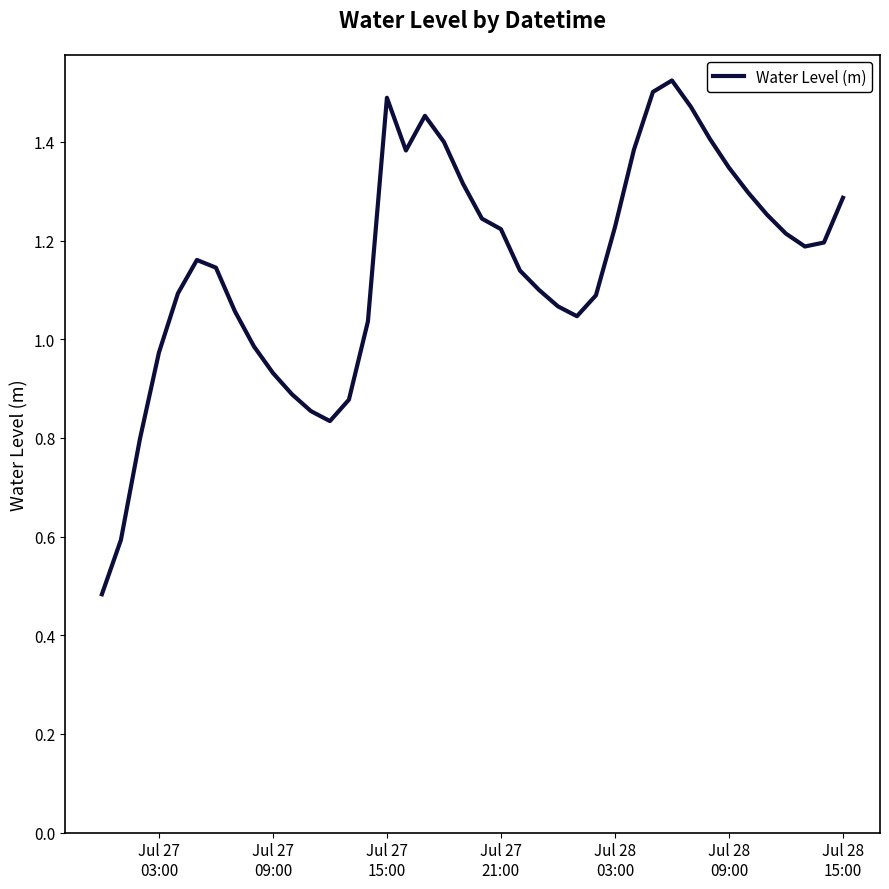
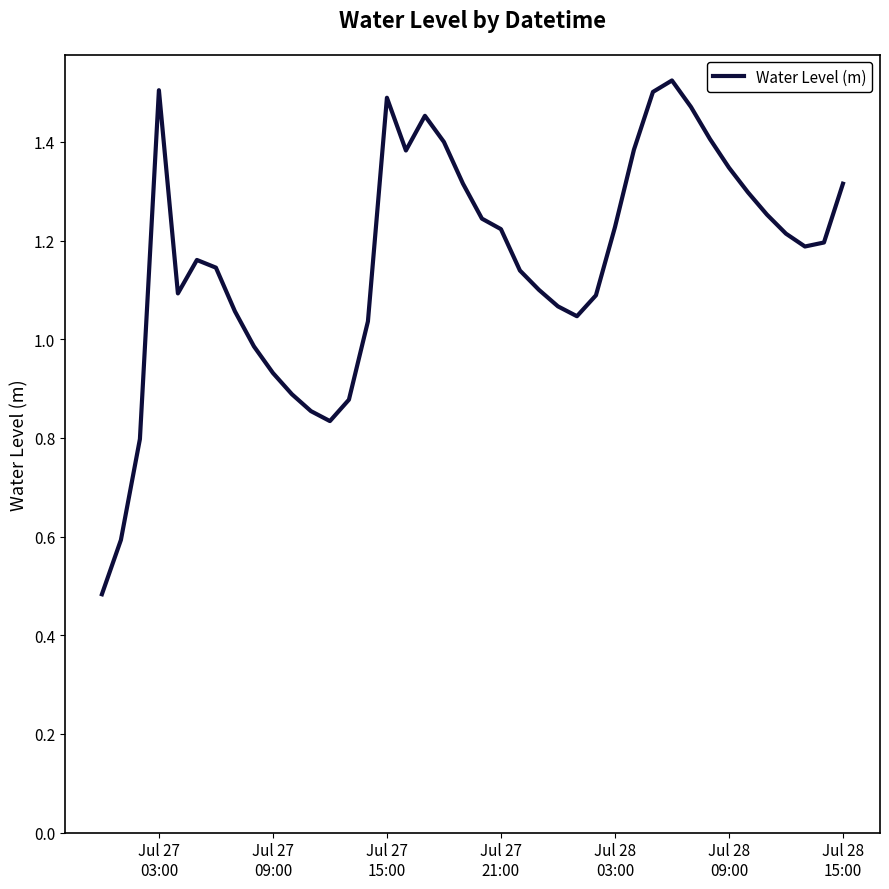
Jul 27 03:00: 0.97 -> 1.50
Jul 28 15:00: 1.29 -> 1.32
